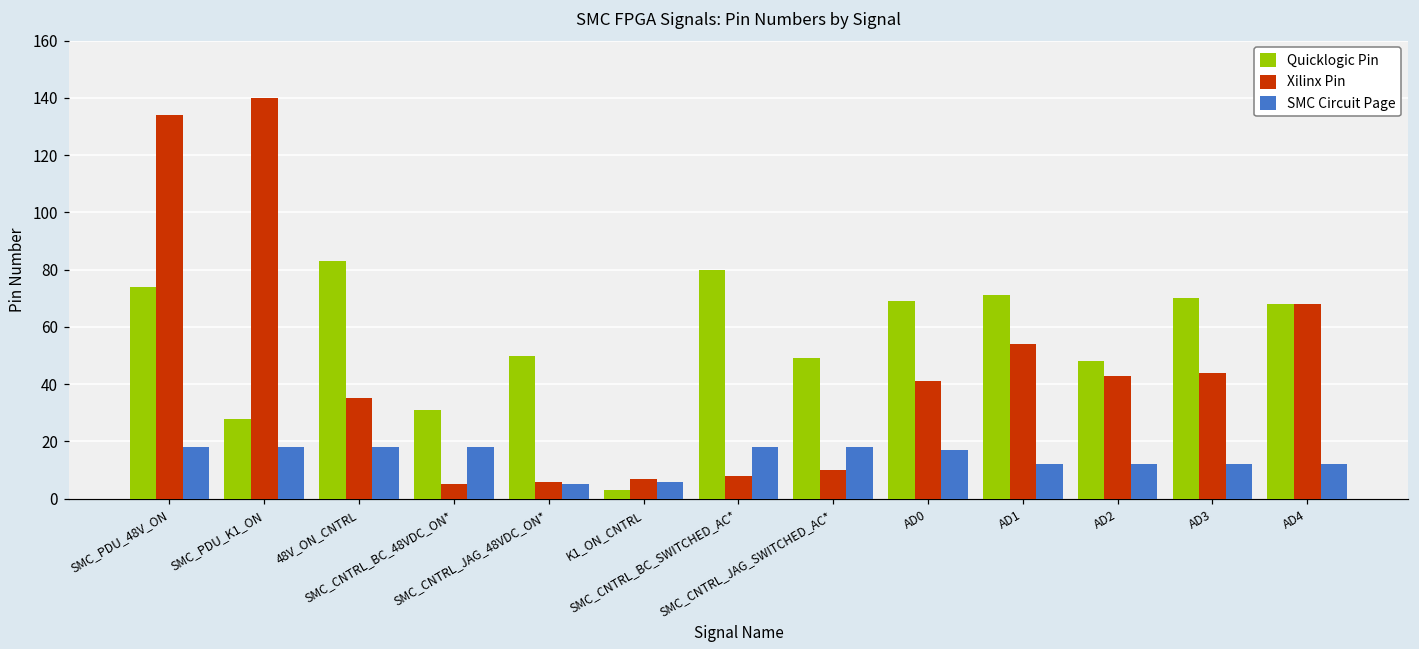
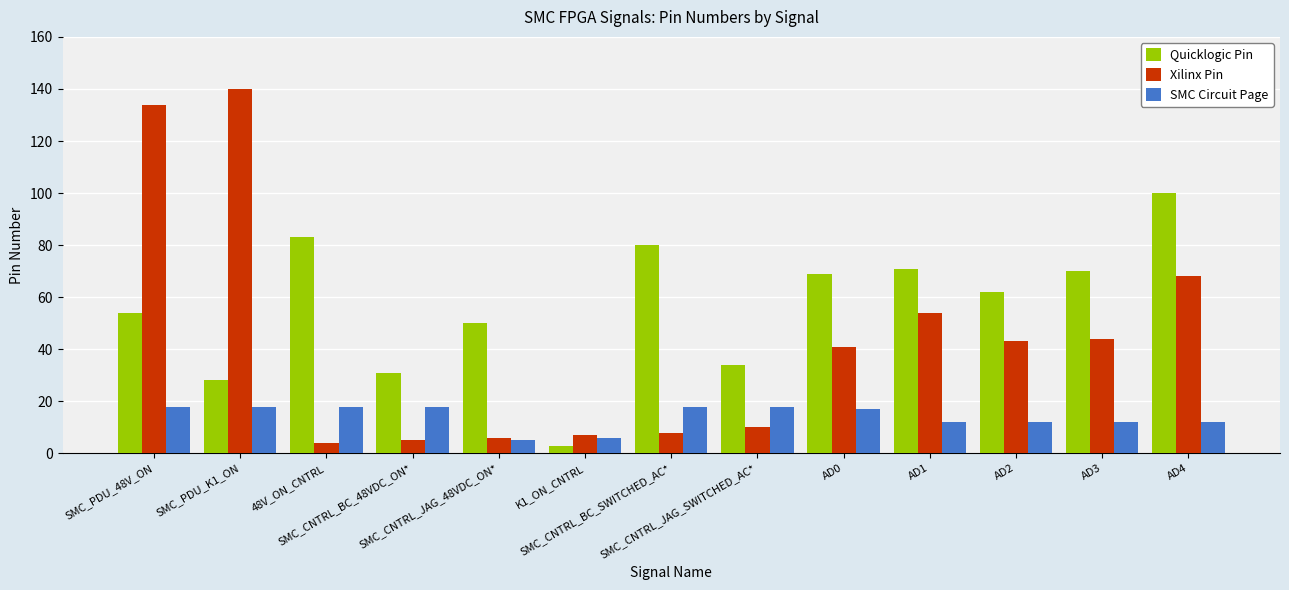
Quicklogic Pin, SMC_PDU_48V_ON: 74 -> 54
Xilinx Pin, 48V_ON_CNTRL: 35 -> 4
Quicklogic Pin, SMC_CNTRL_JAG_SWITCHED_AC*: 49 -> 34
Quicklogic Pin, AD2: 48 -> 62
Quicklogic Pin, AD4: 68 -> 100
